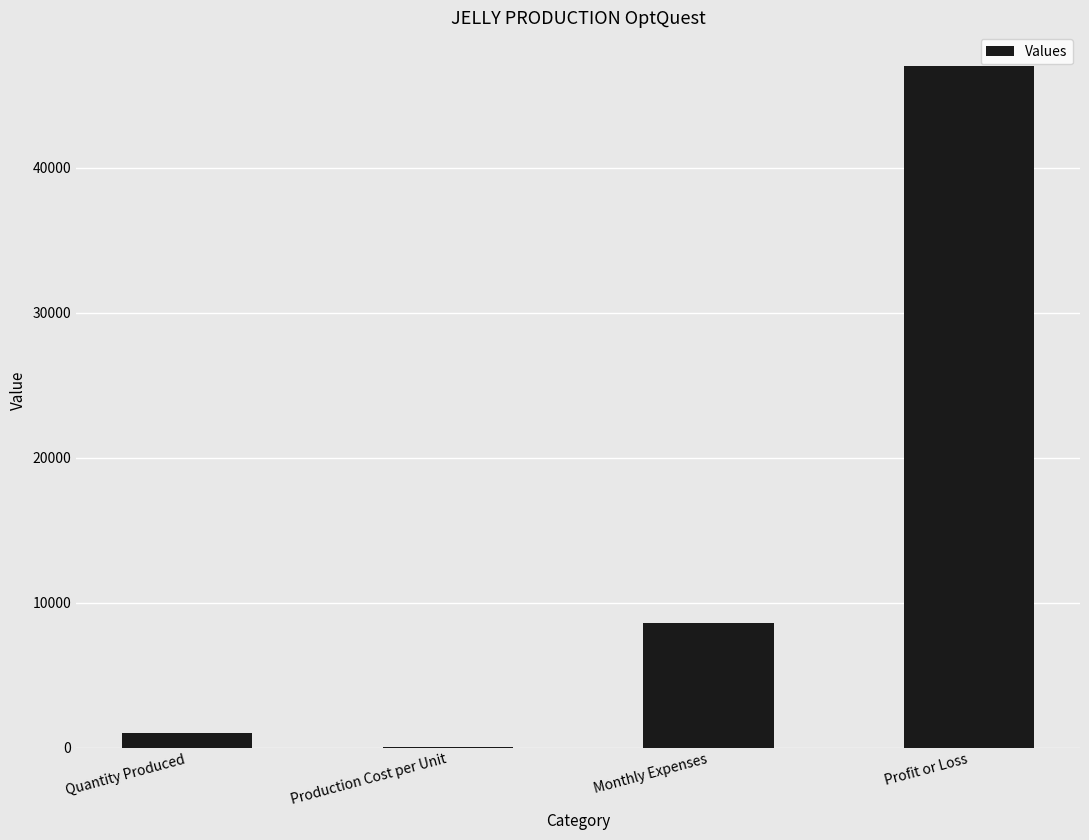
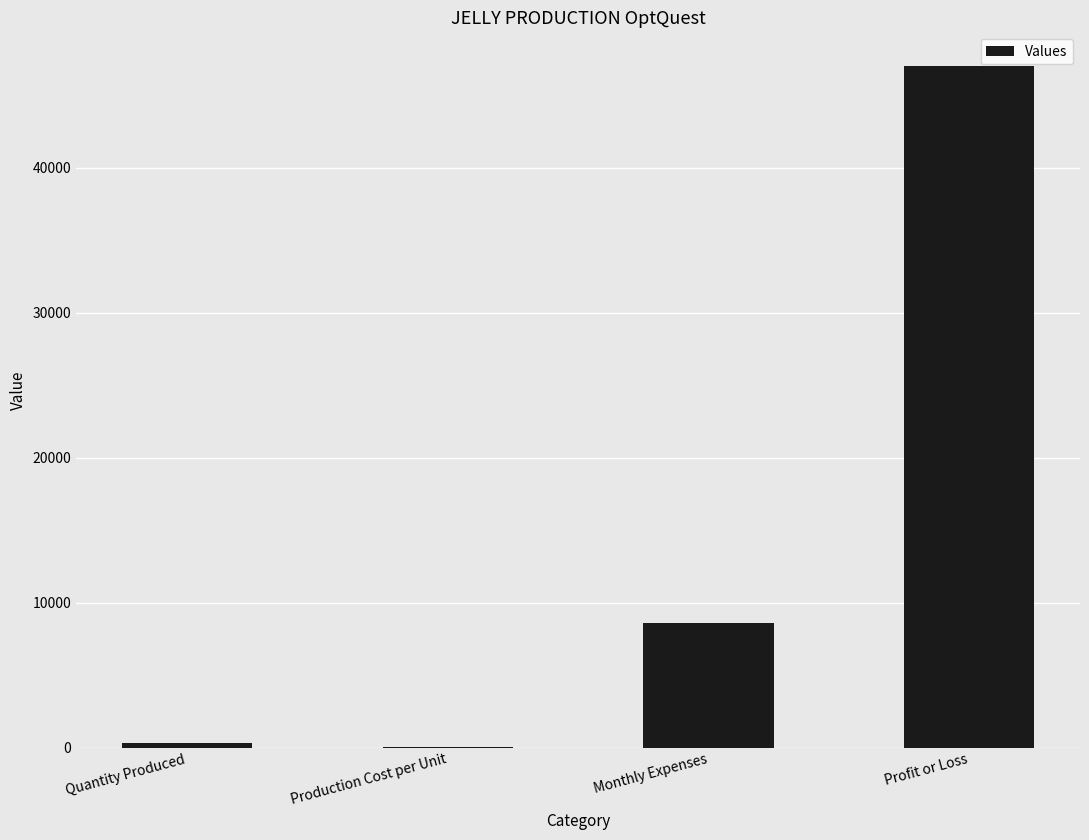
Quantity Produced: 1000 -> 300
